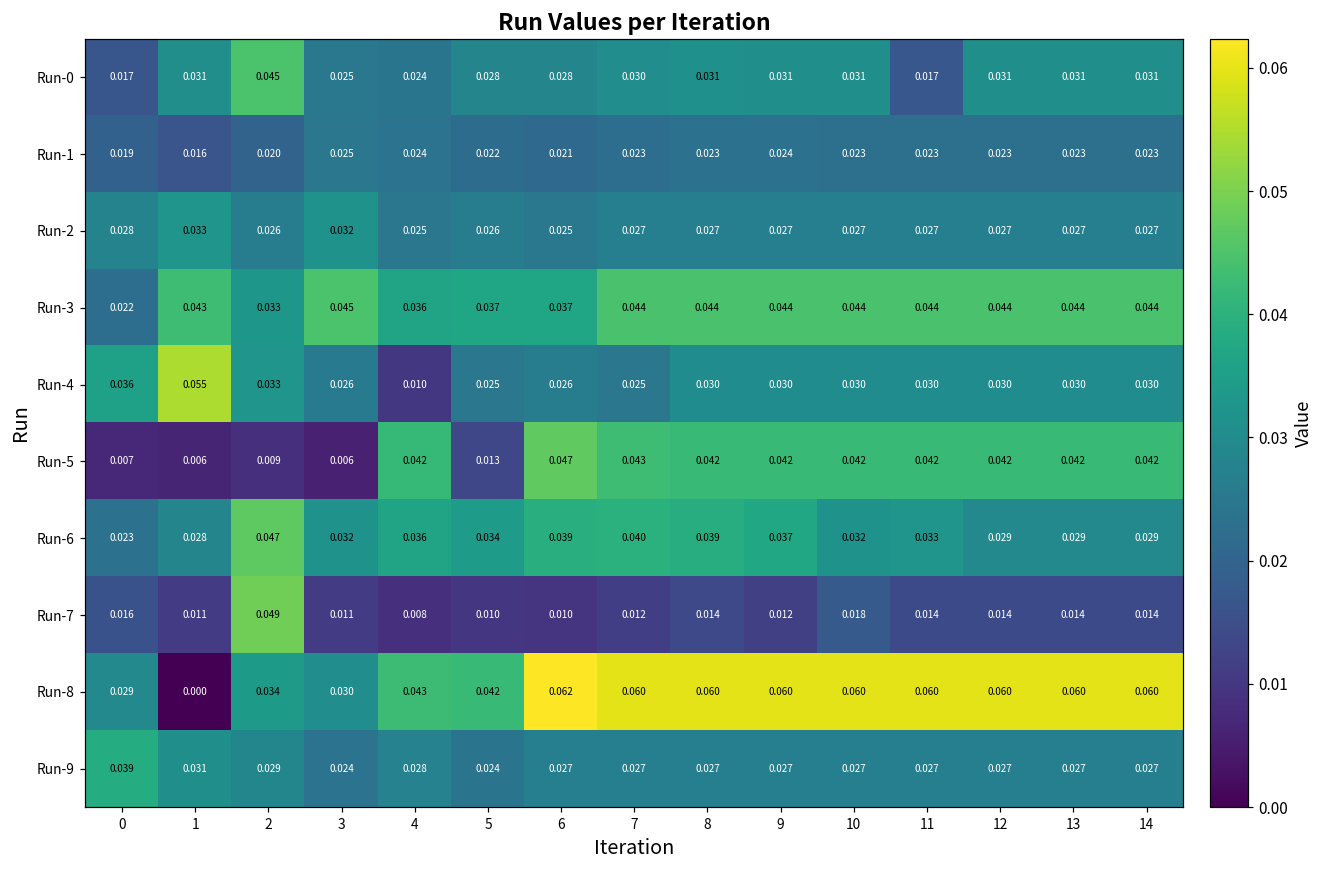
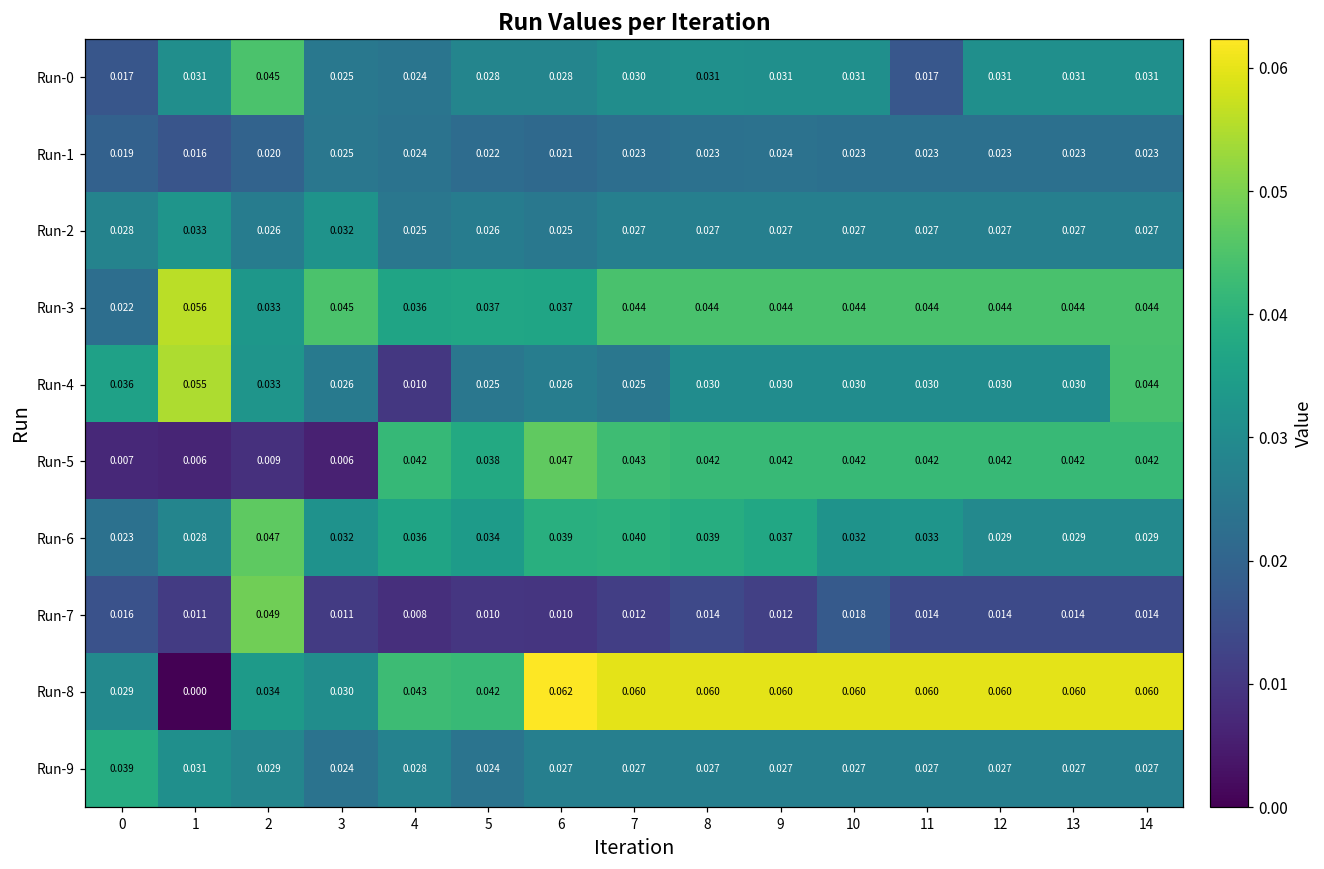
Run-3, 1: 0.043 -> 0.056
Run-4, 14: 0.030 -> 0.044
Run-5, 5: 0.013 -> 0.038
